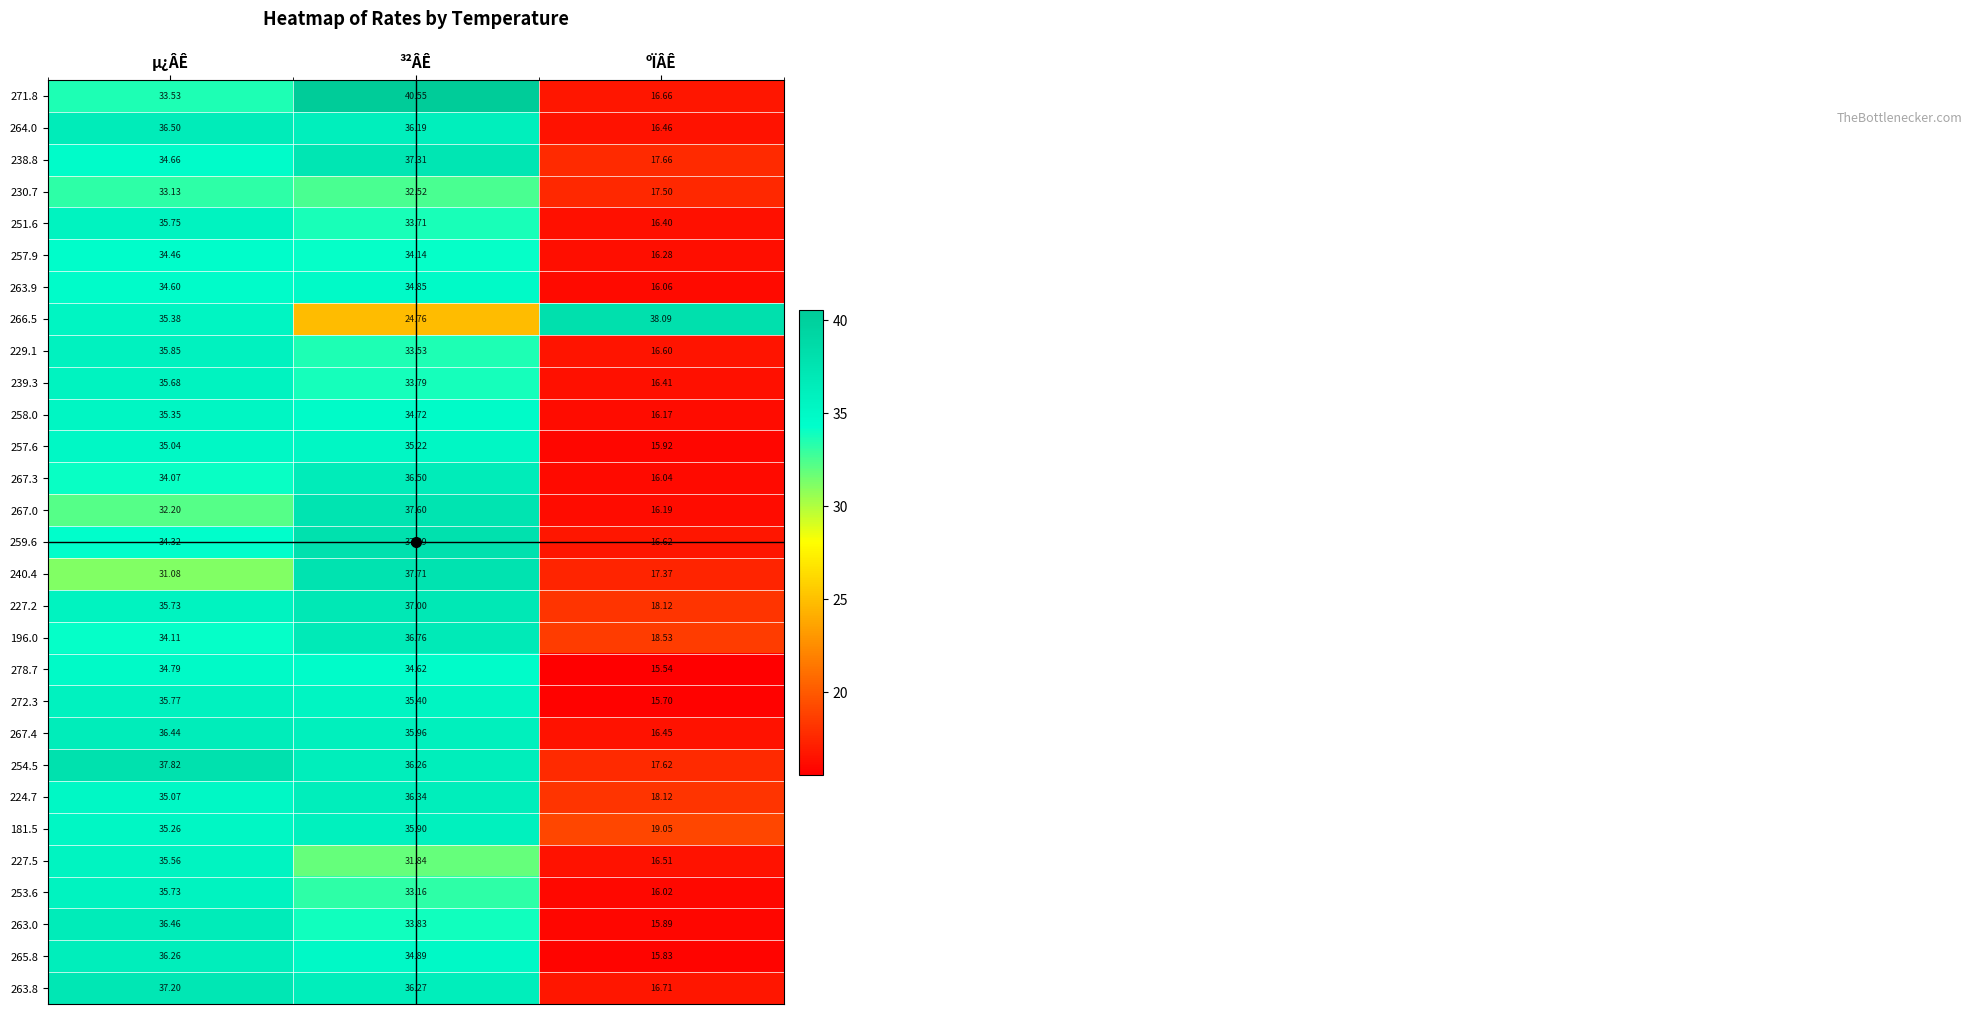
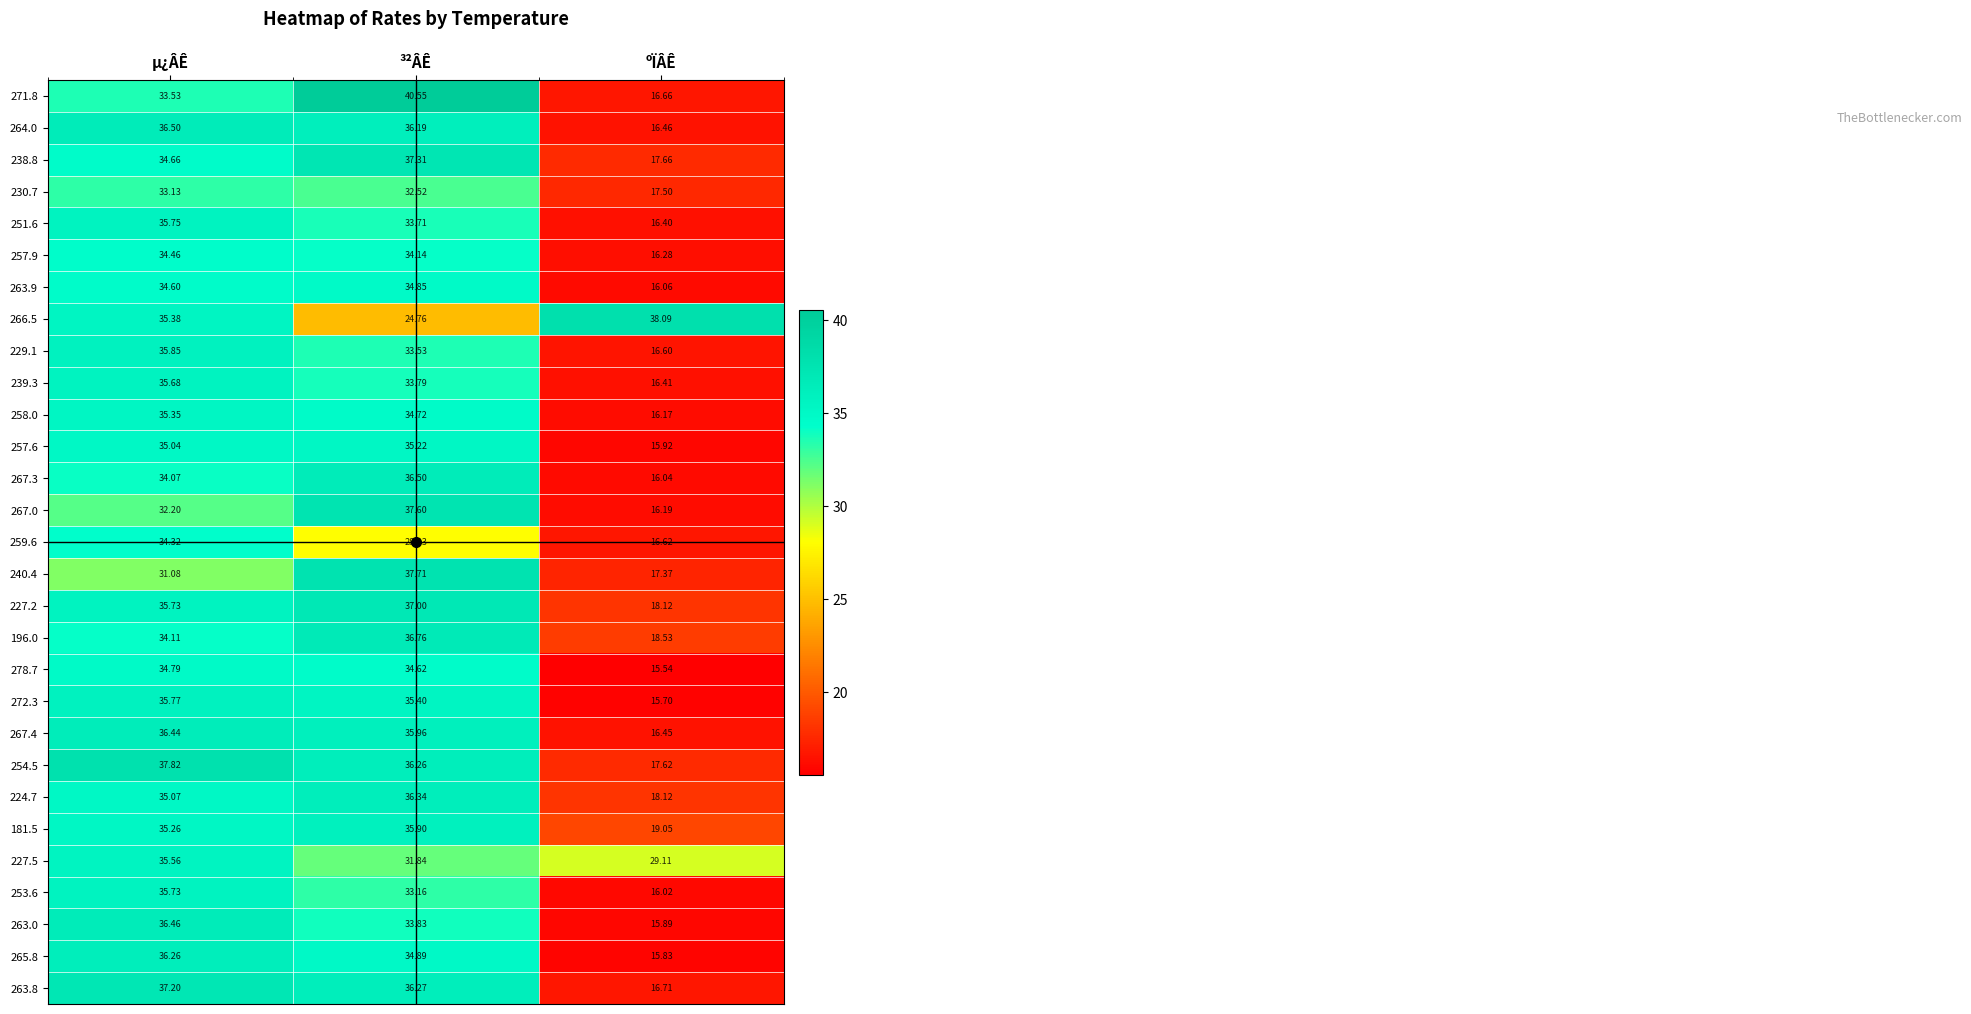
259.6, ³²ÂÊ: 37.89 -> 28.03
227.5, ºÏÂÊ: 16.51 -> 29.11
